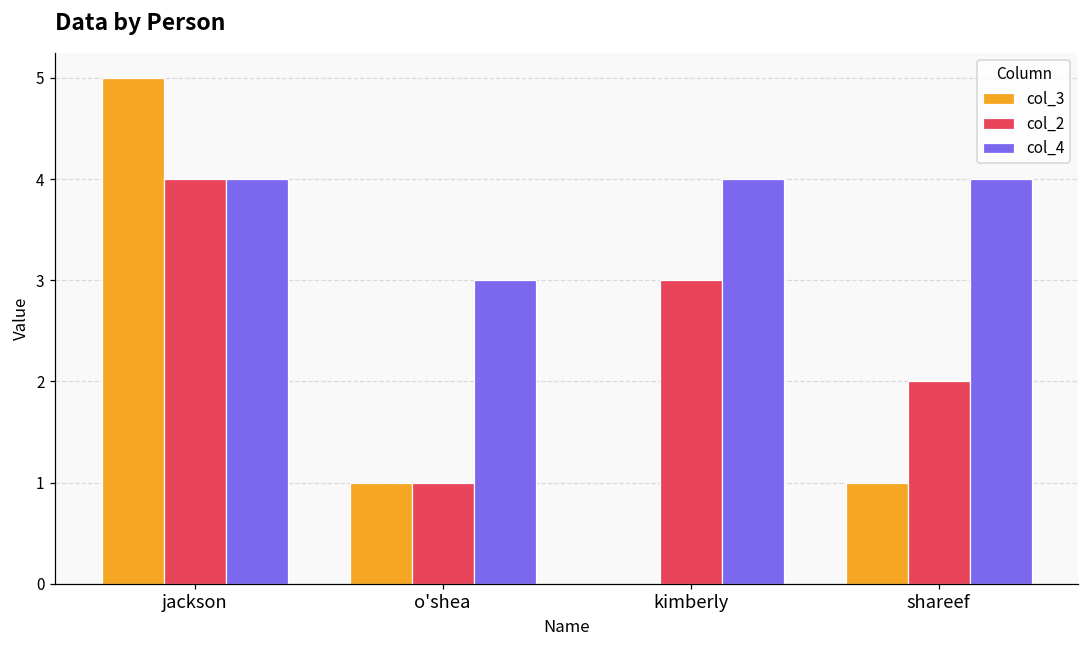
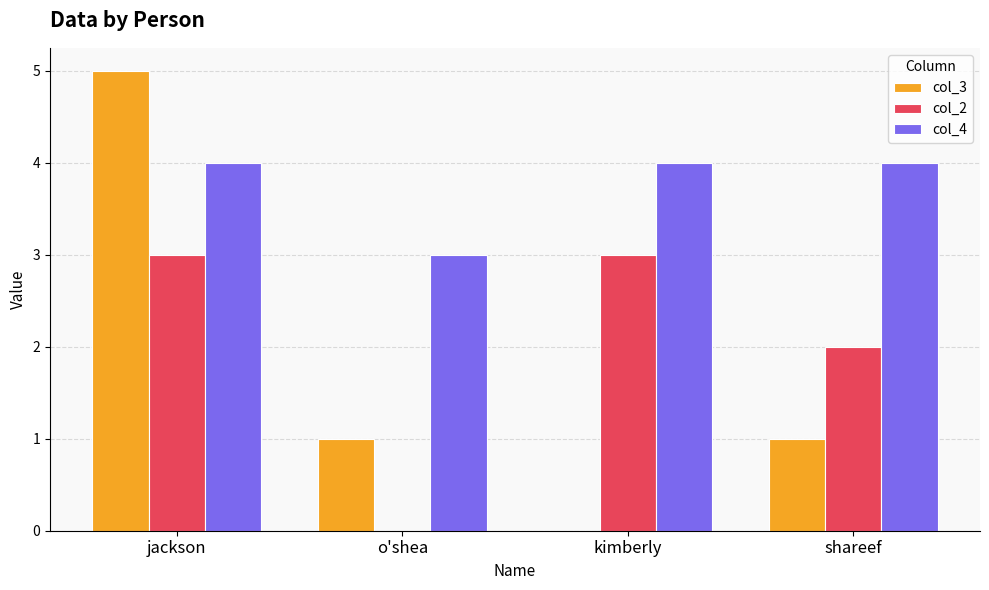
col_2, jackson: 4 -> 3
col_2, o'shea: 1 -> 0
